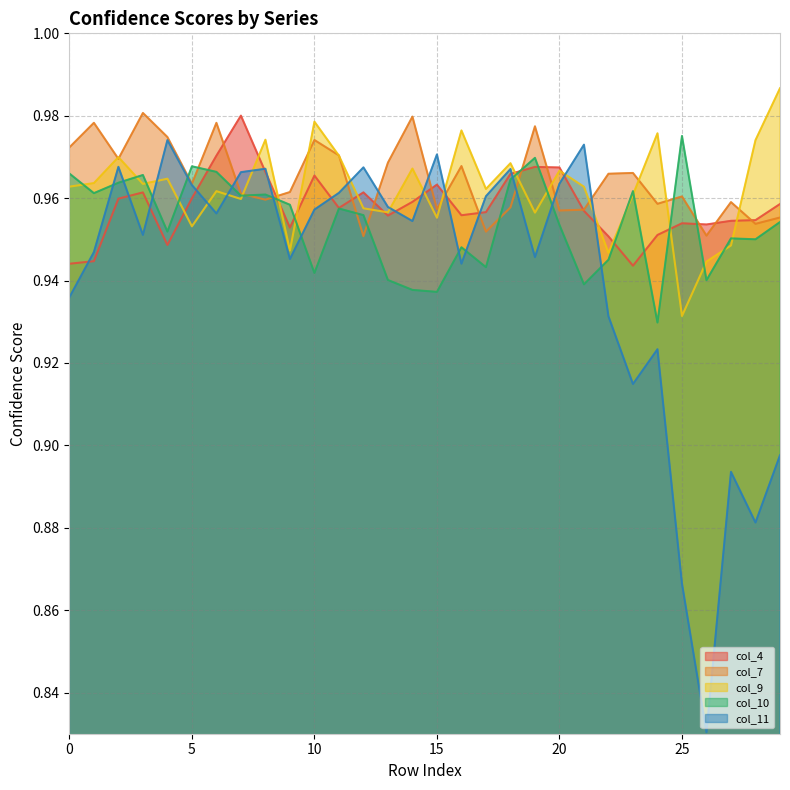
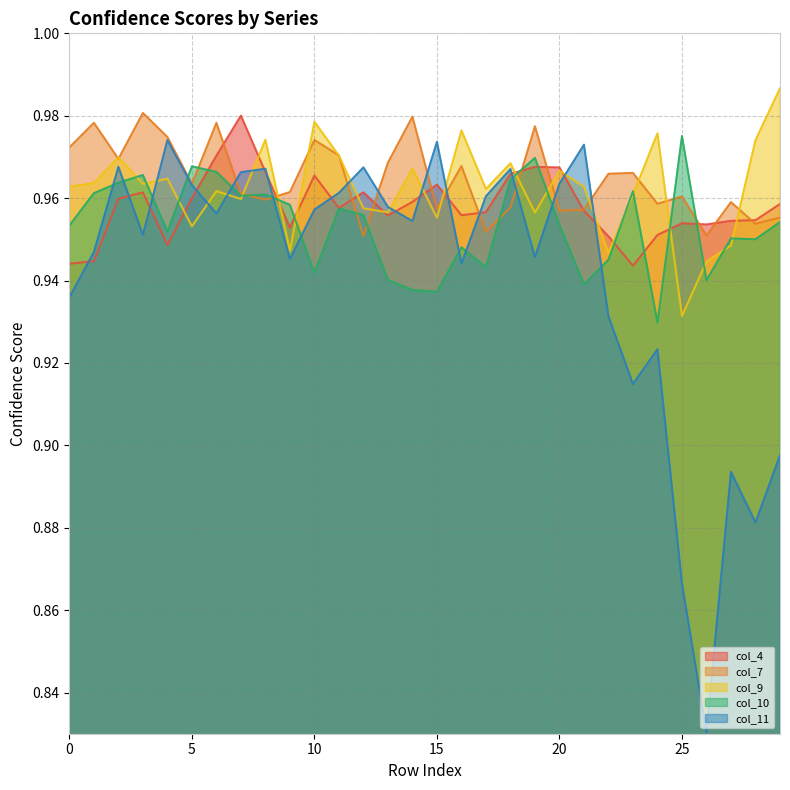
col_10, 0: 0.966 -> 0.953
col_11, 15: 0.971 -> 0.974
